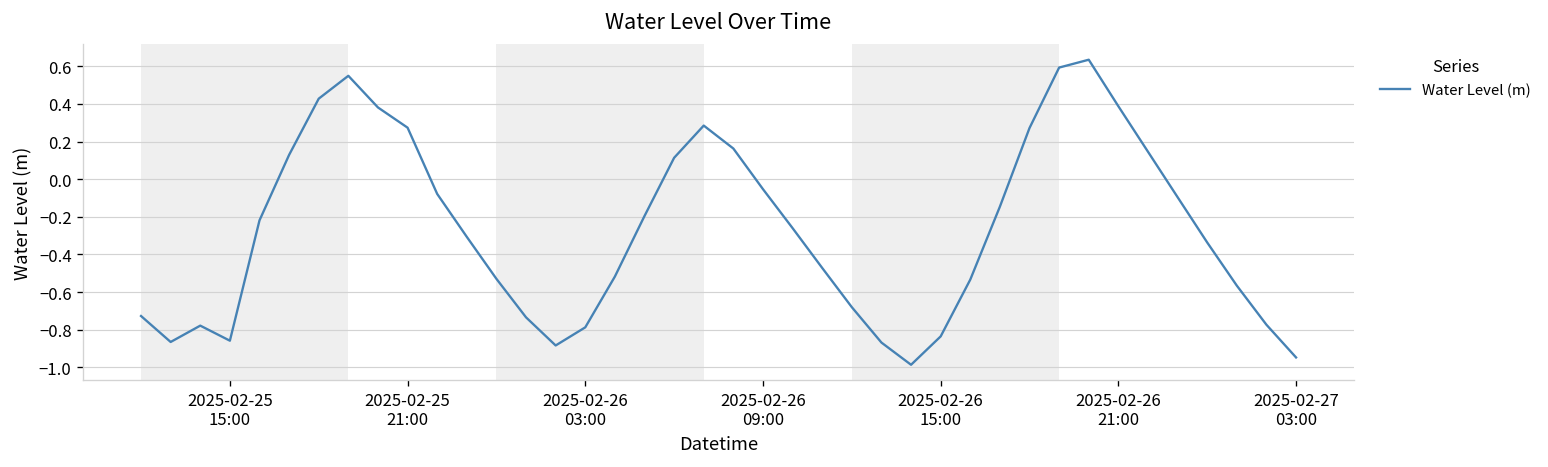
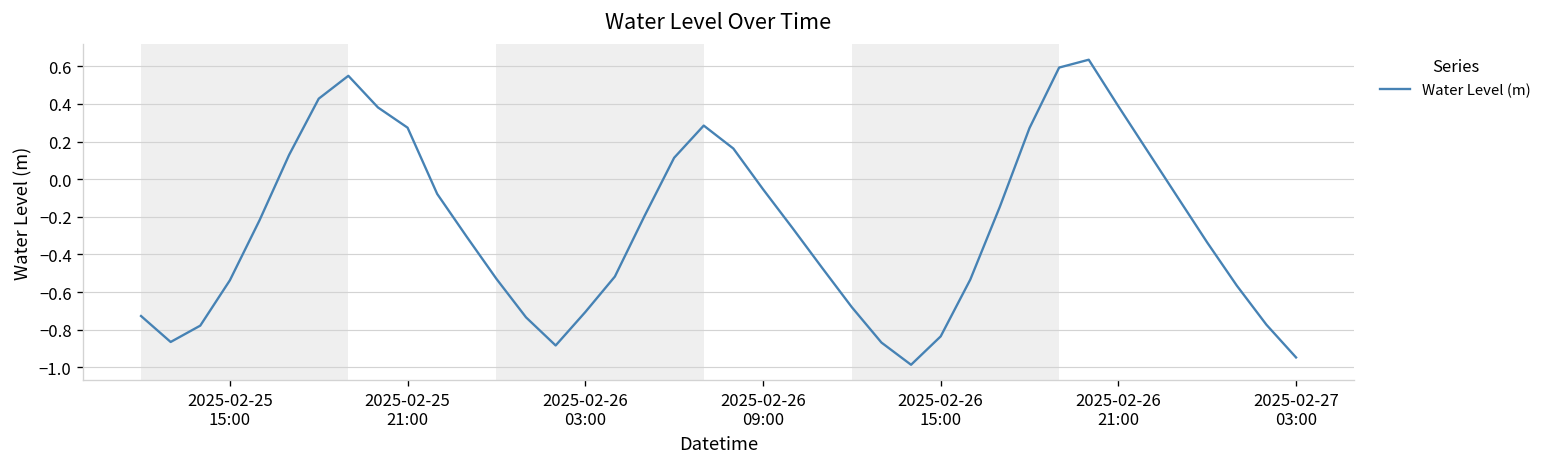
2025-02-25 15:00: -0.86 -> -0.54
2025-02-26 03:00: -0.79 -> -0.71
